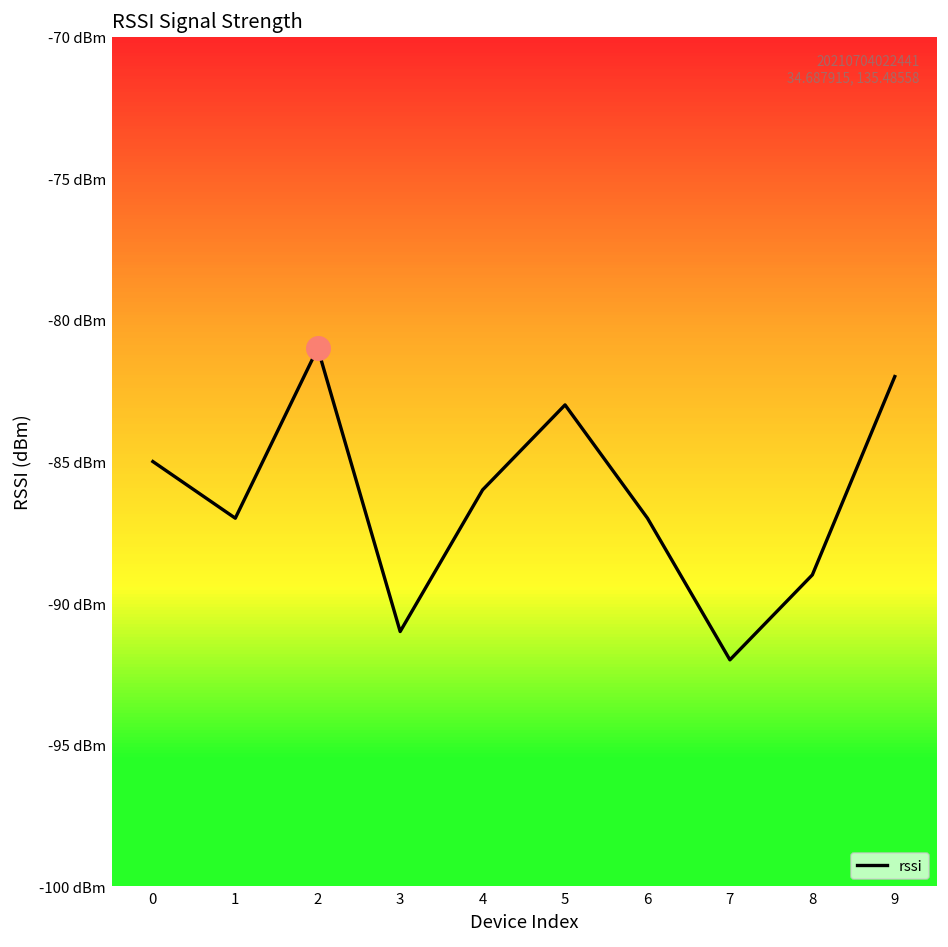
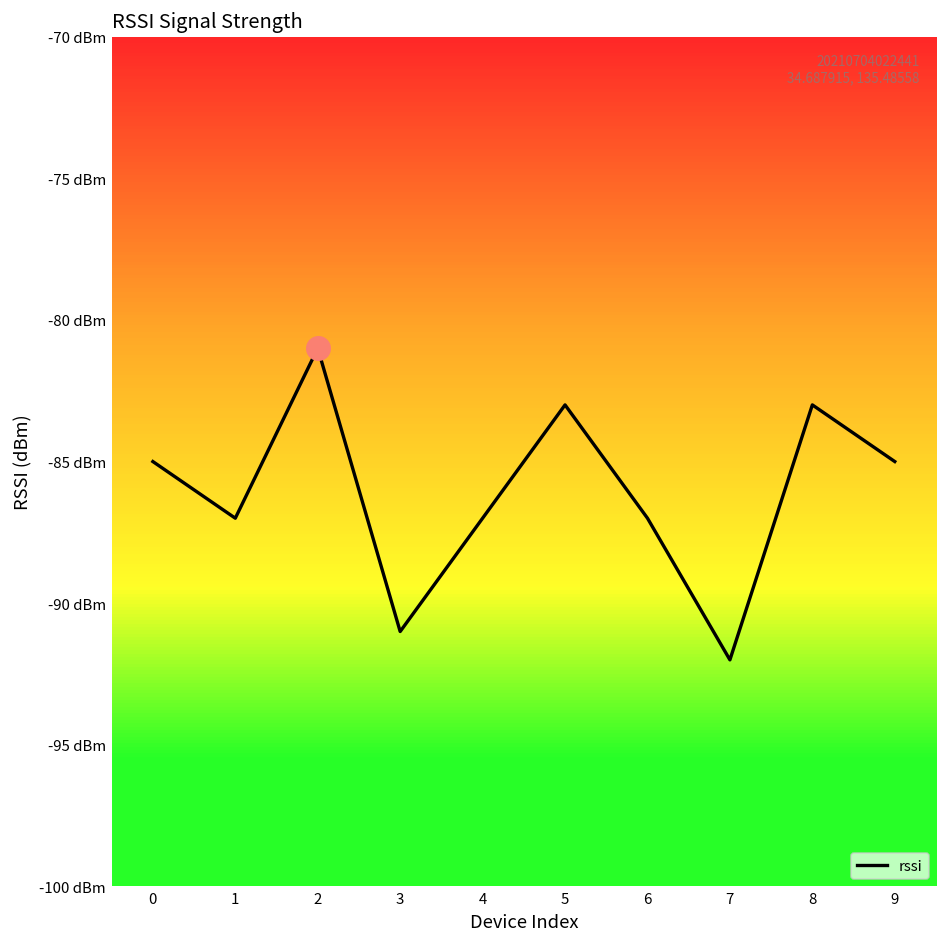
rssi, 4: -86 dBm -> -87 dBm
rssi, 8: -89 dBm -> -83 dBm
rssi, 9: -82 dBm -> -85 dBm
